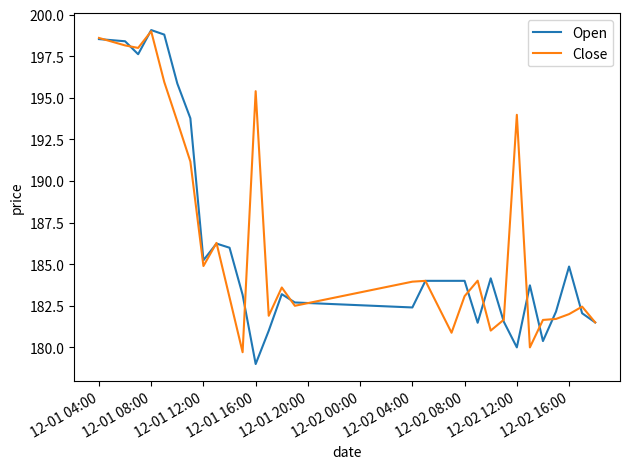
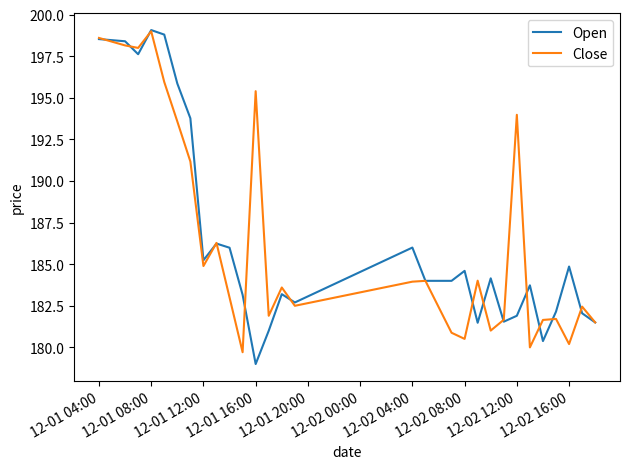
Open, 12-02 04:00: 182.4 -> 186.0
Open, 12-02 08:00: 184.0 -> 184.6
Close, 12-02 08:00: 183.1 -> 180.5
Open, 12-02 12:00: 180.0 -> 181.9
Close, 12-02 16:00: 182.0 -> 180.2
